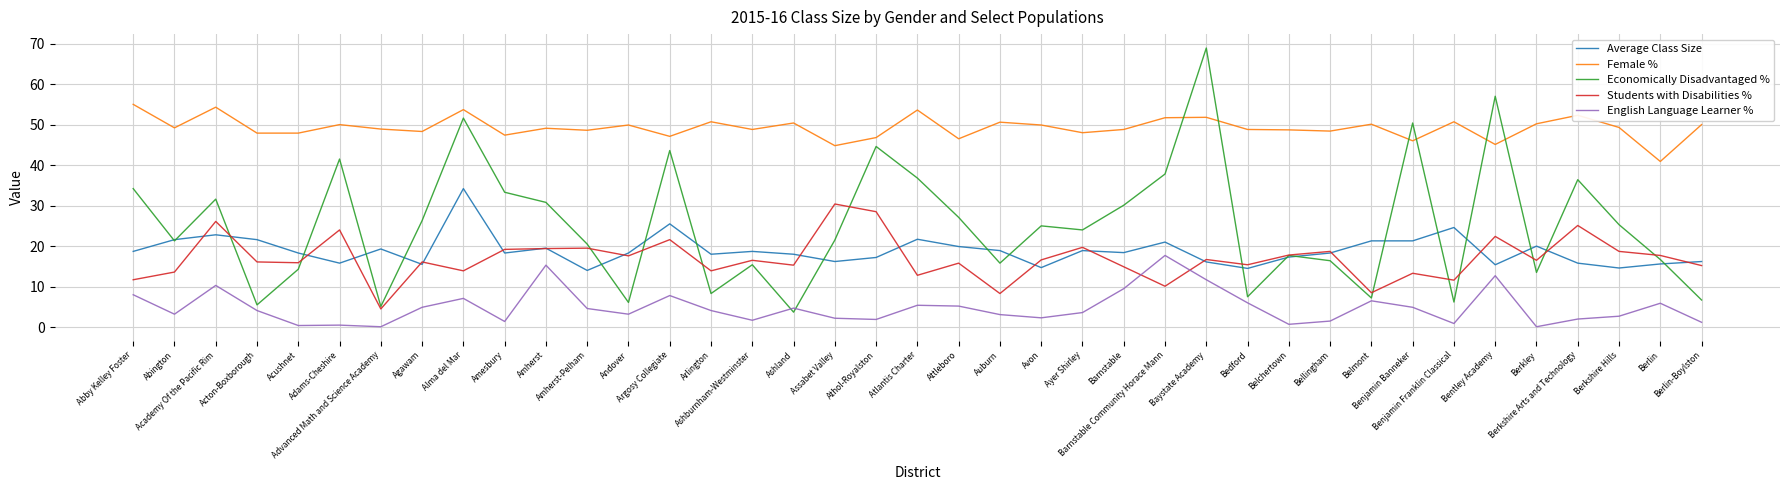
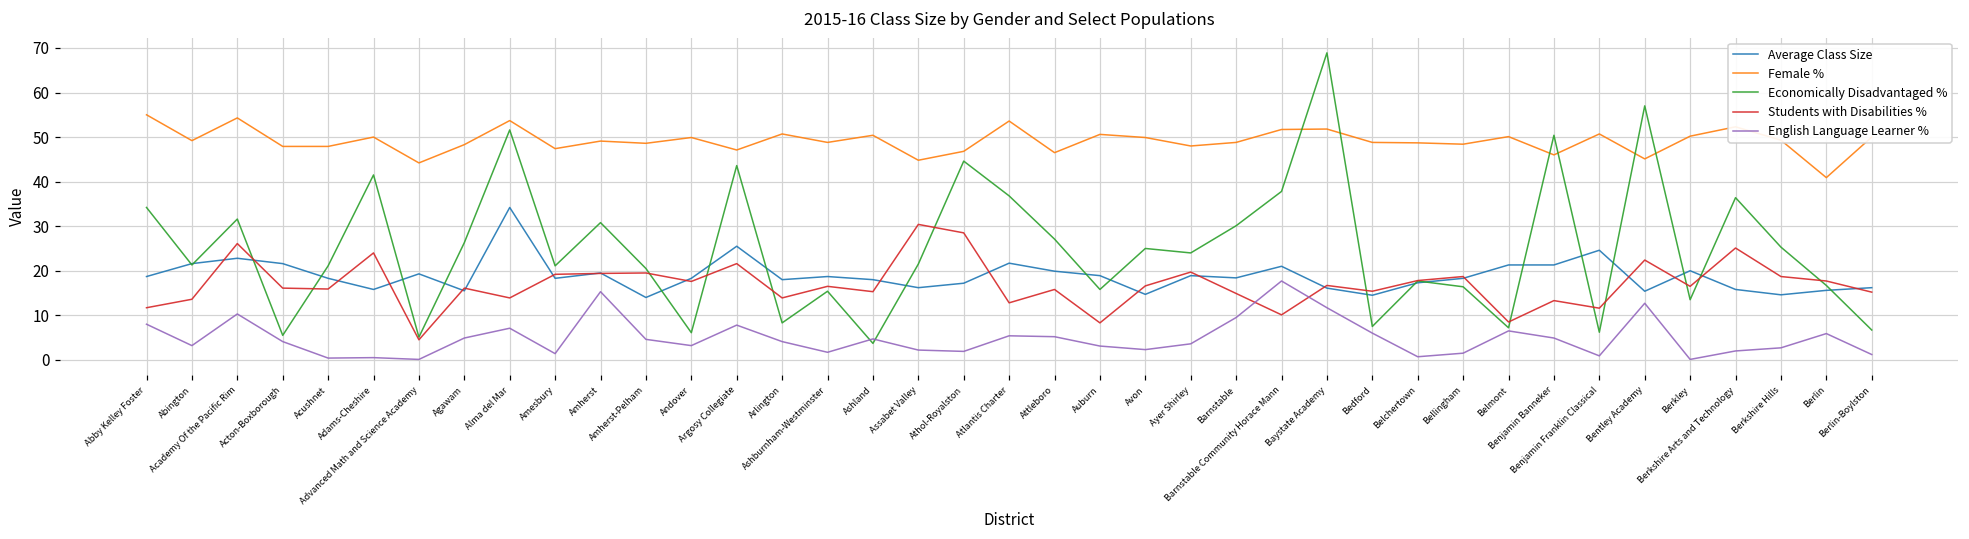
Economically Disadvantaged %, Acushnet: 14 -> 21
Female %, Advanced Math and Science Academy: 49 -> 44
Economically Disadvantaged %, Amesbury: 33 -> 21
